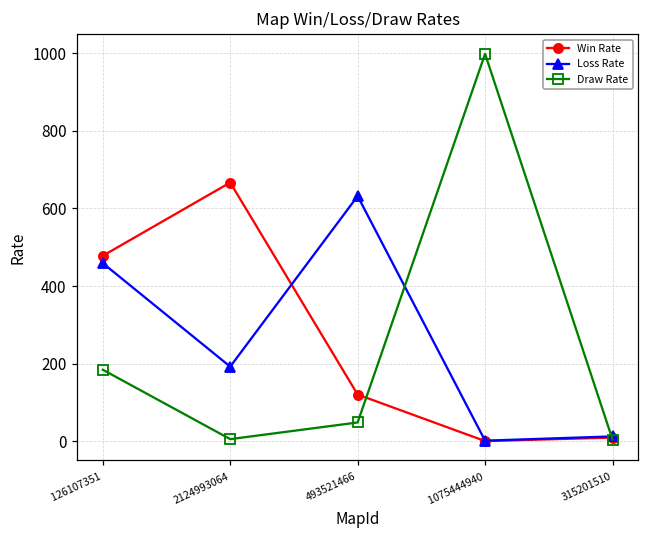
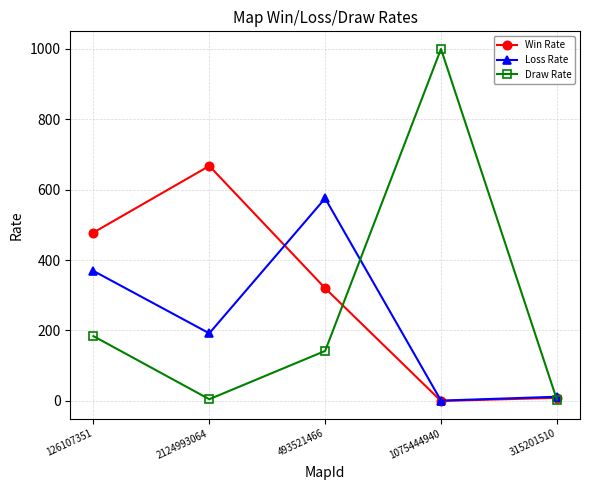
Loss Rate, 126107351: 460 -> 370
Win Rate, 493521466: 120 -> 320
Loss Rate, 493521466: 630 -> 580
Draw Rate, 493521466: 50 -> 140
